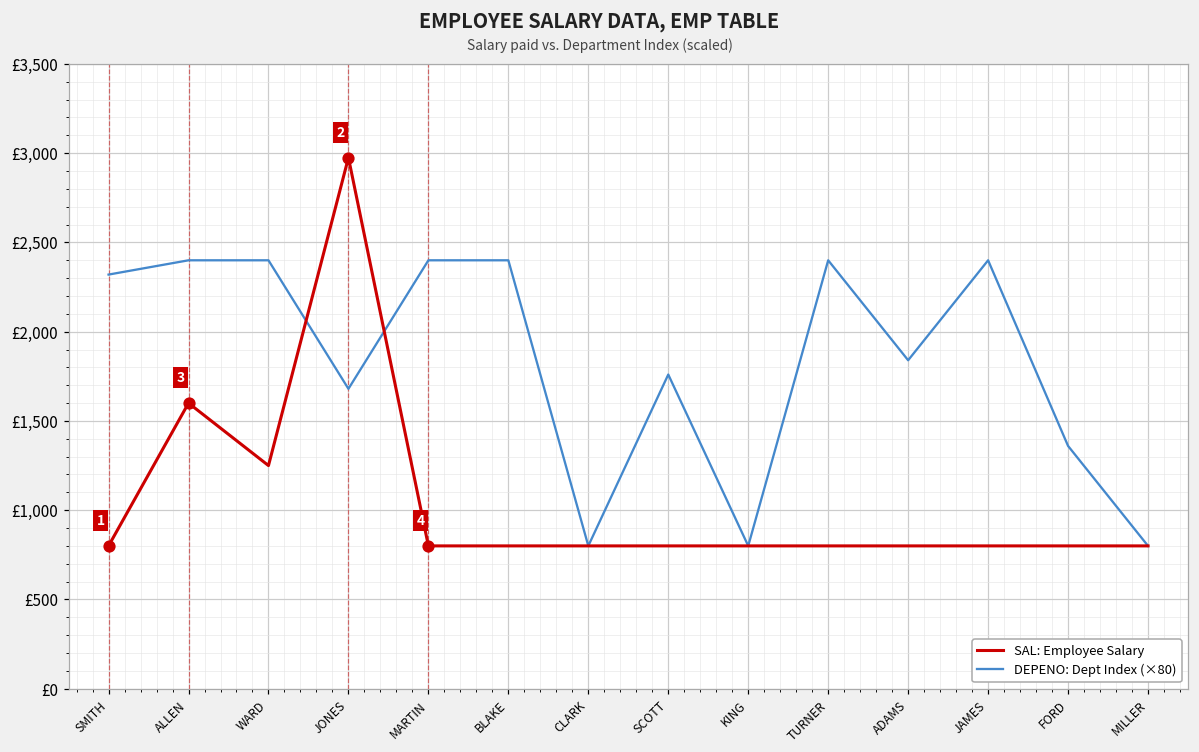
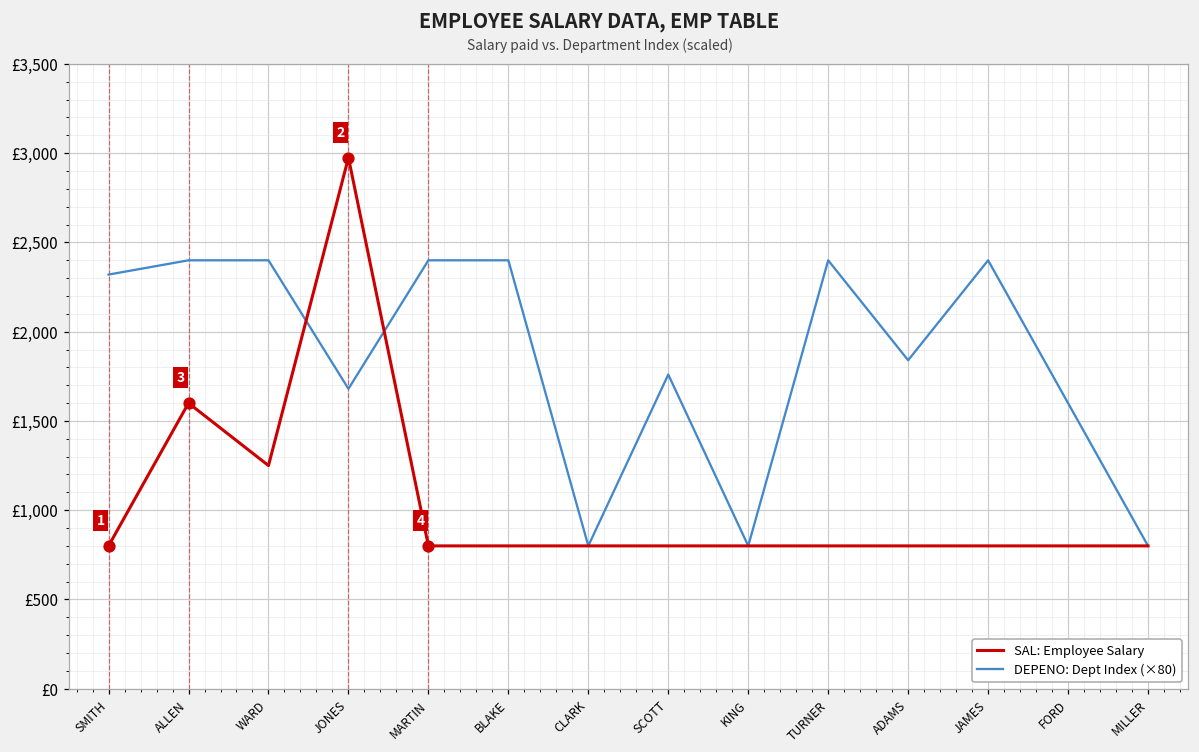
DEPENO: Dept Index (×80), FORD: £1,360 -> £1,600
